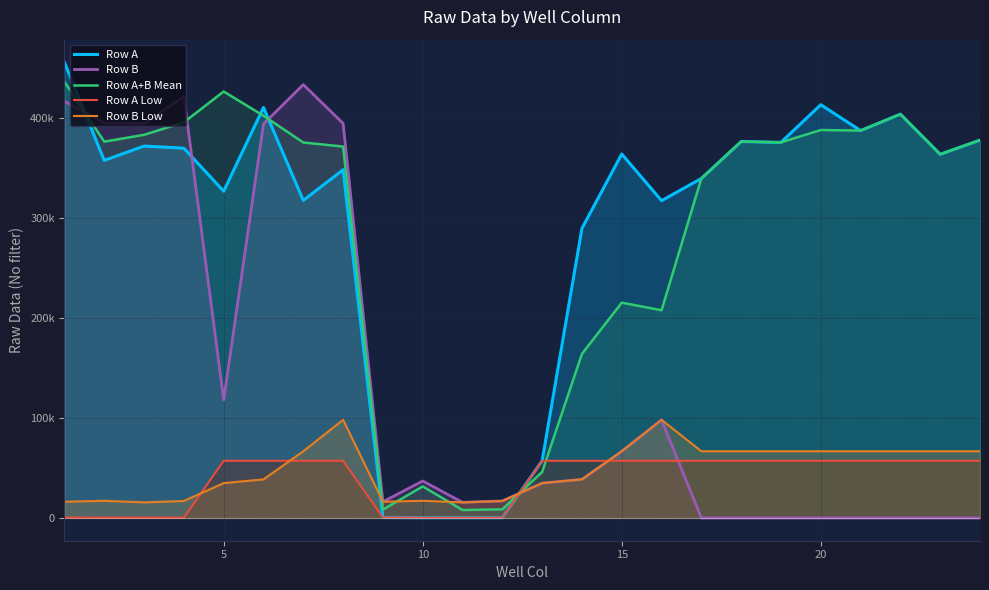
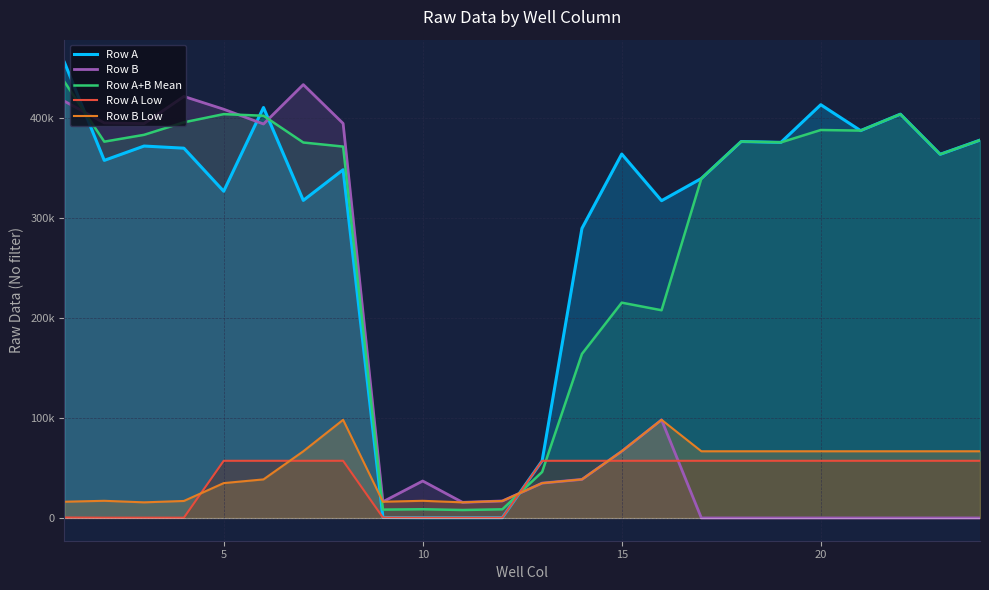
Row B, 5: 120000 -> 410000
Row A+B Mean, 5: 430000 -> 400000
Row A+B Mean, 10: 30000 -> 10000
